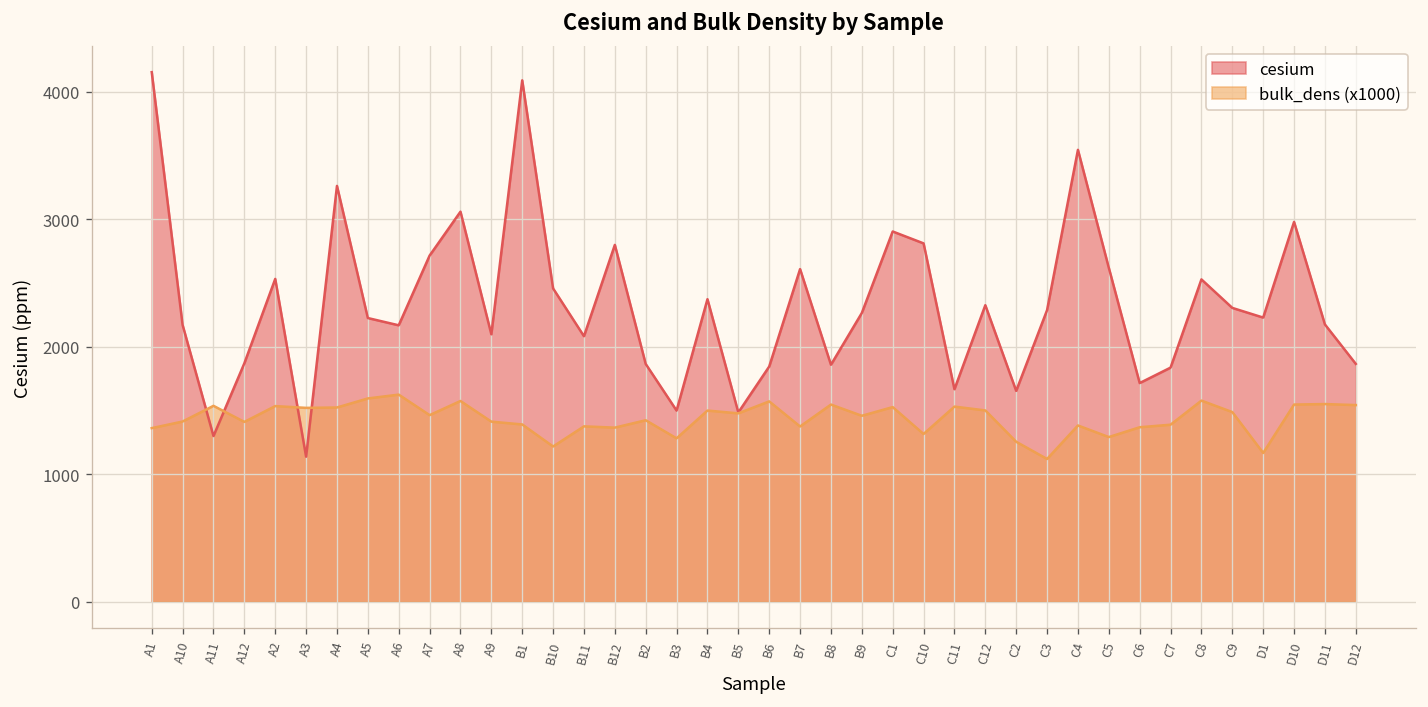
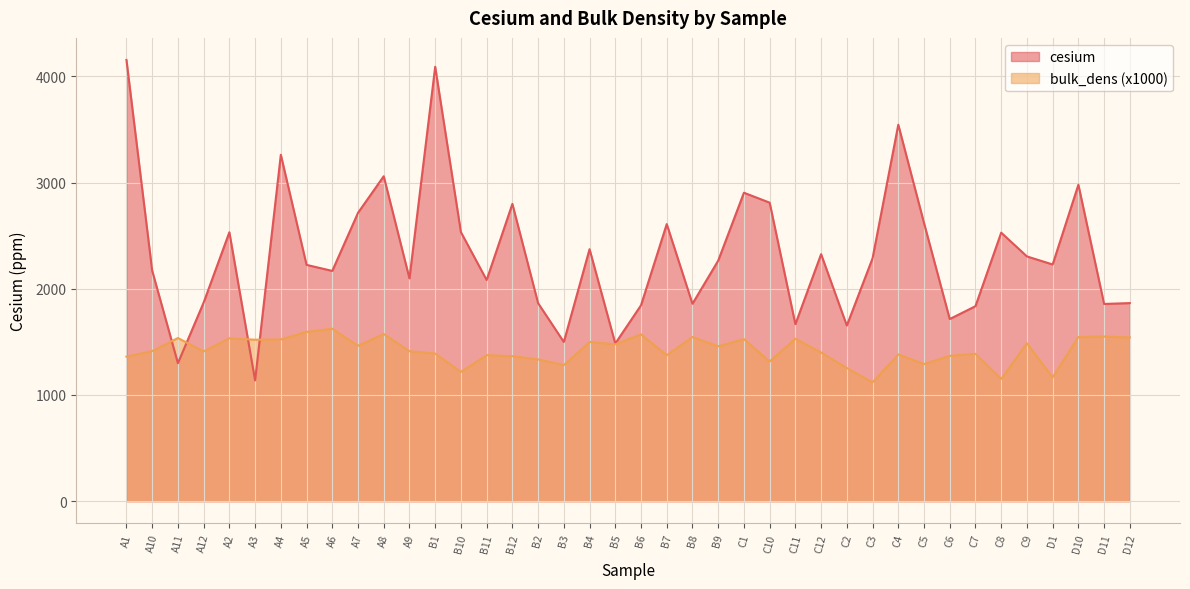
cesium, B10: 2460 -> 2530
bulk_dens (x1000), B2: 1420 -> 1340
bulk_dens (x1000), C12: 1500 -> 1400
bulk_dens (x1000), C8: 1580 -> 1150
cesium, D11: 2170 -> 1860
